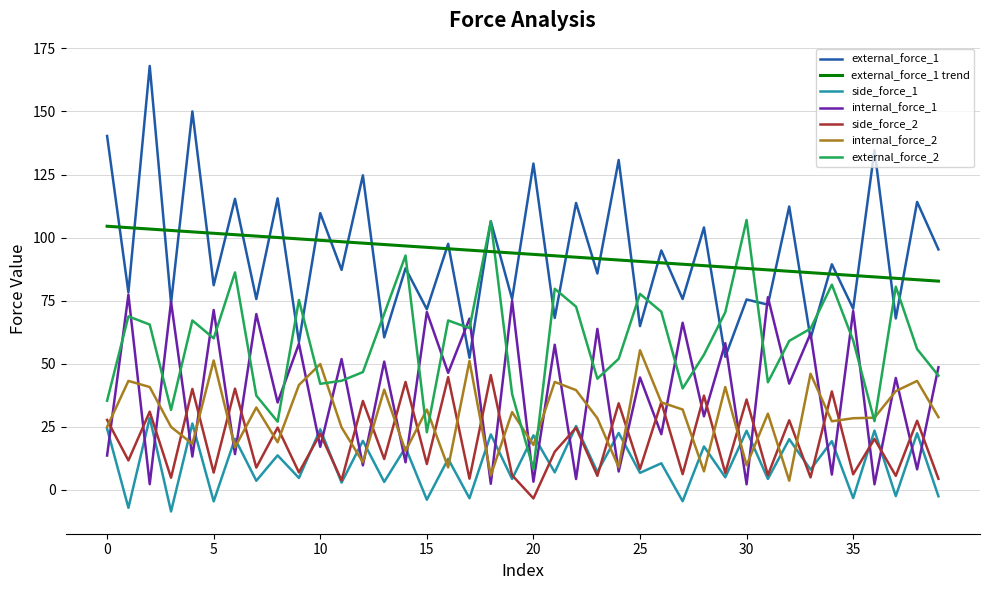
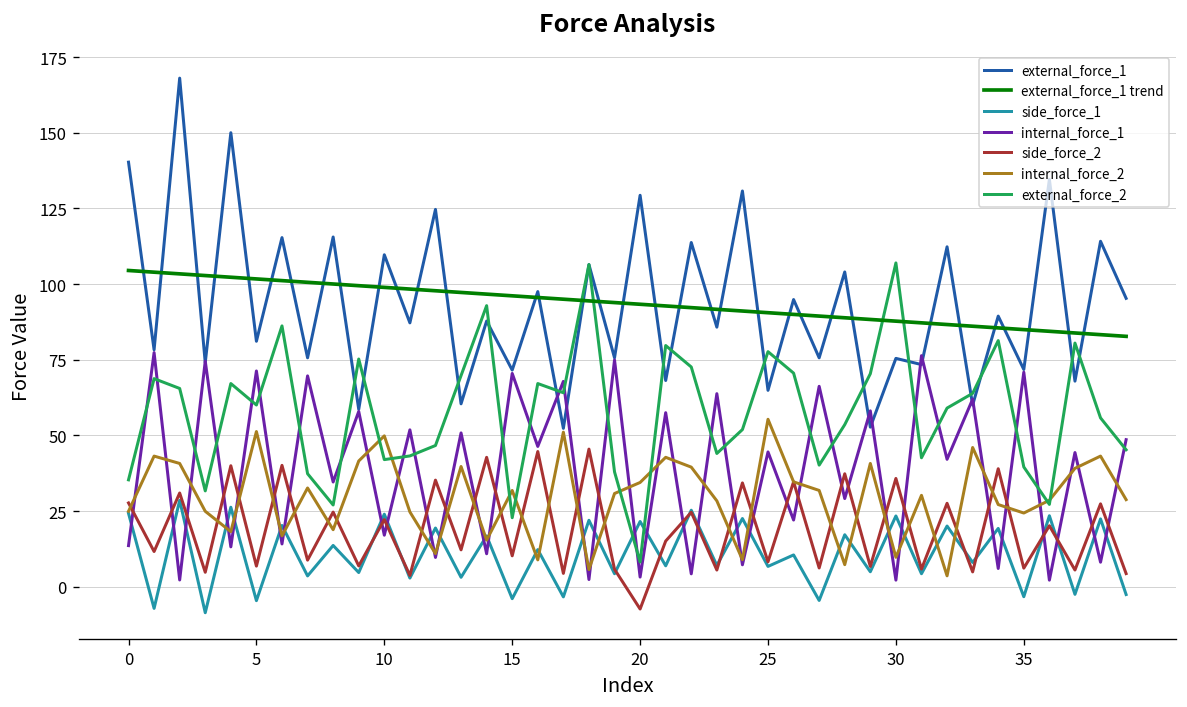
side_force_2, 20: -3 -> -7
internal_force_2, 20: 18 -> 34
internal_force_2, 35: 28 -> 24
external_force_2, 35: 59 -> 40
